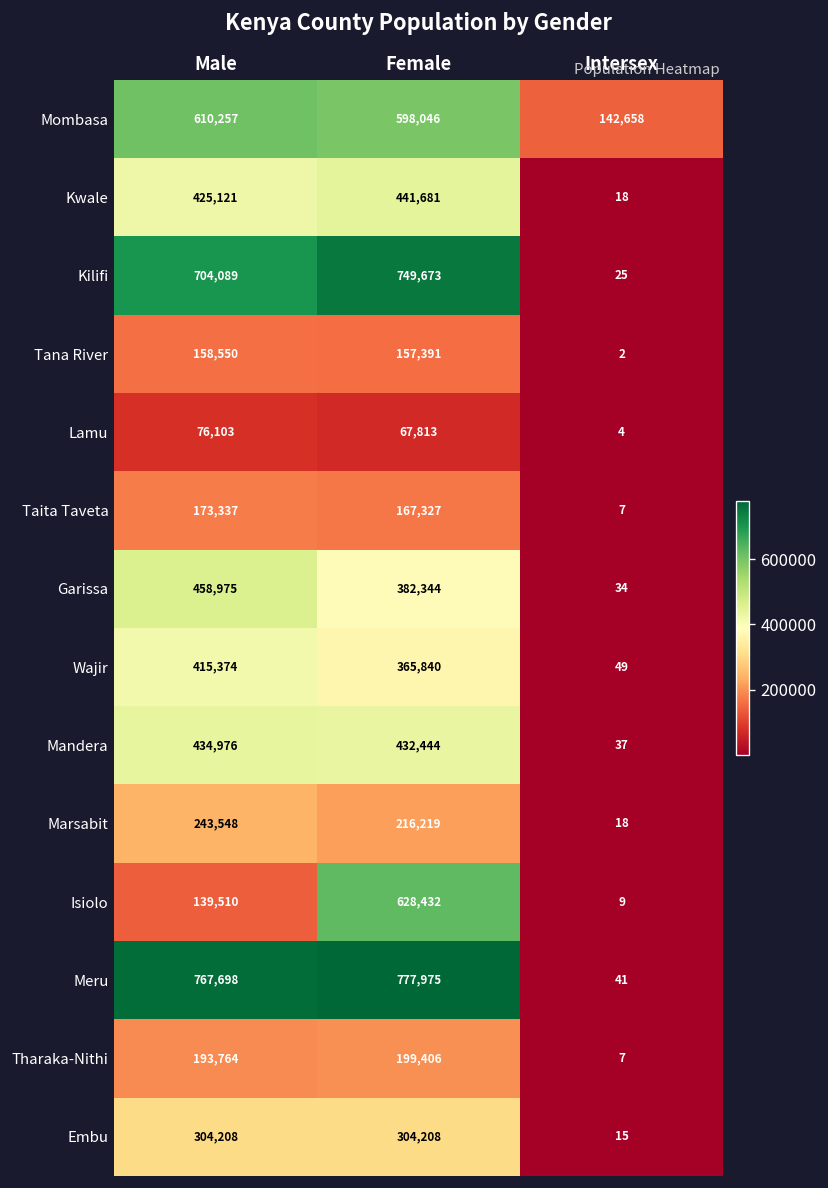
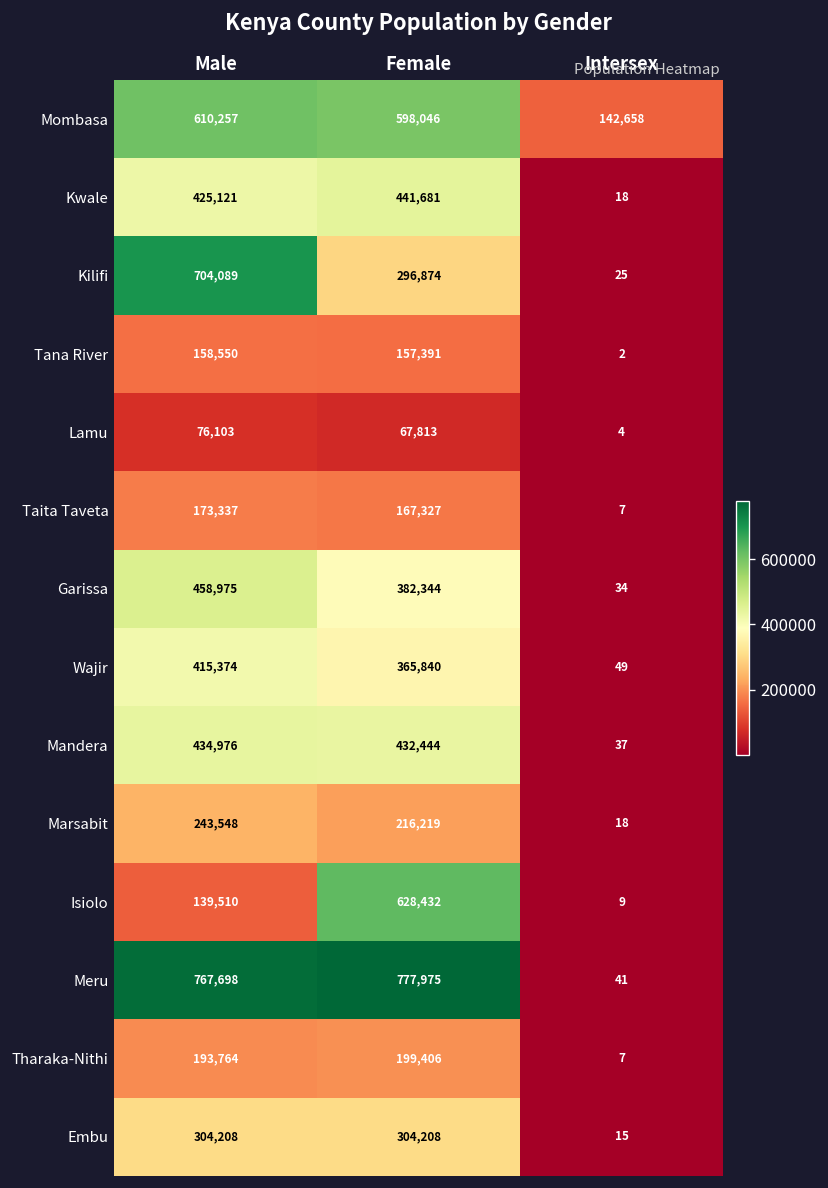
Kilifi, Female: 749,673 -> 296,874
